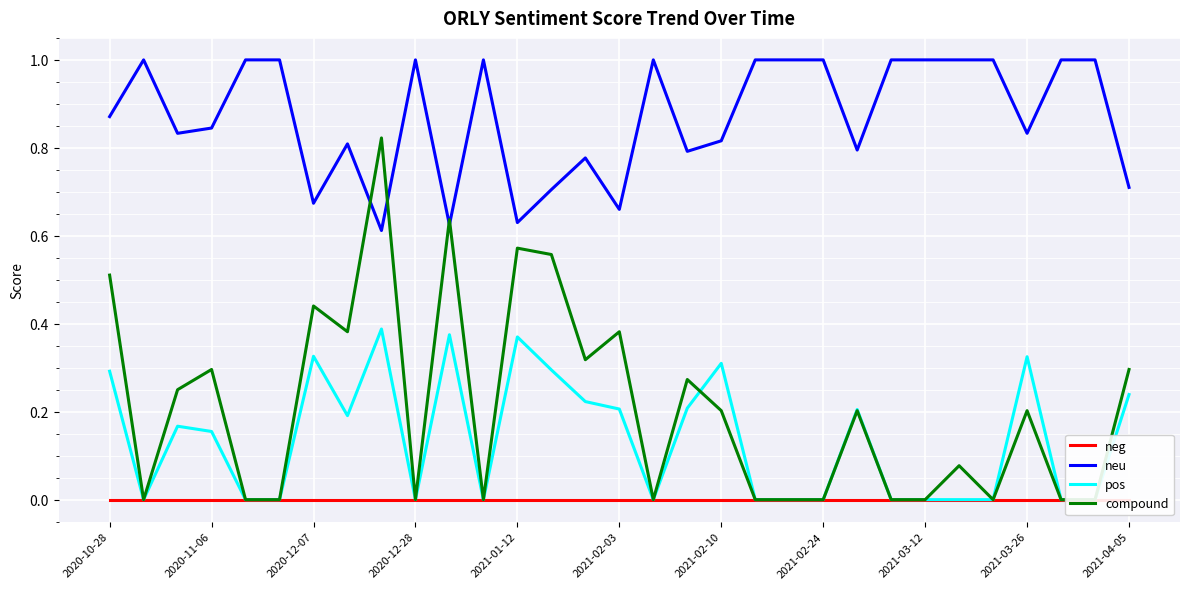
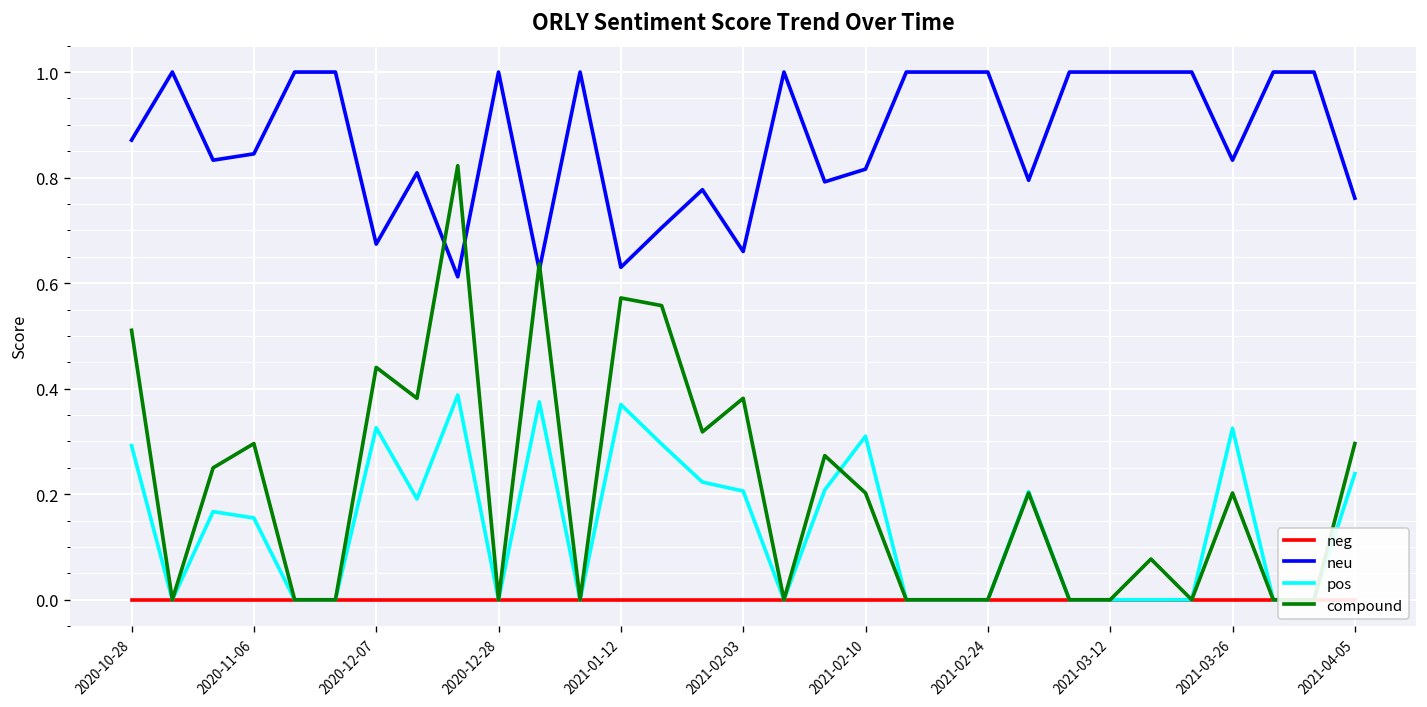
neu, 2021-04-05: 0.71 -> 0.76
